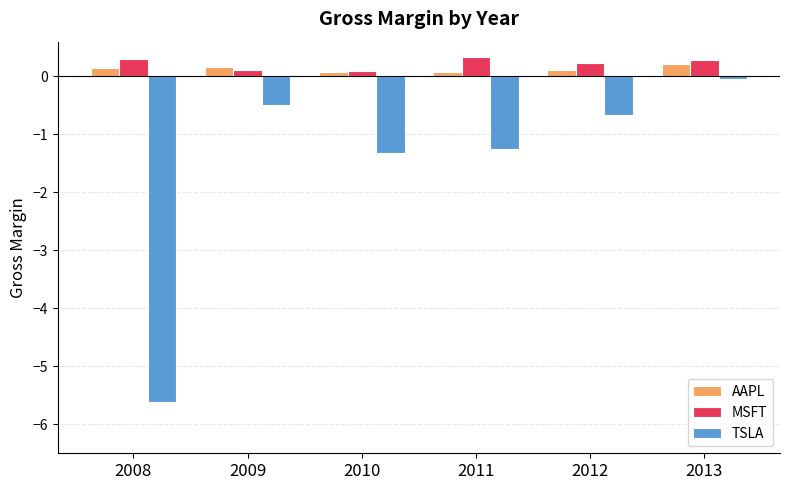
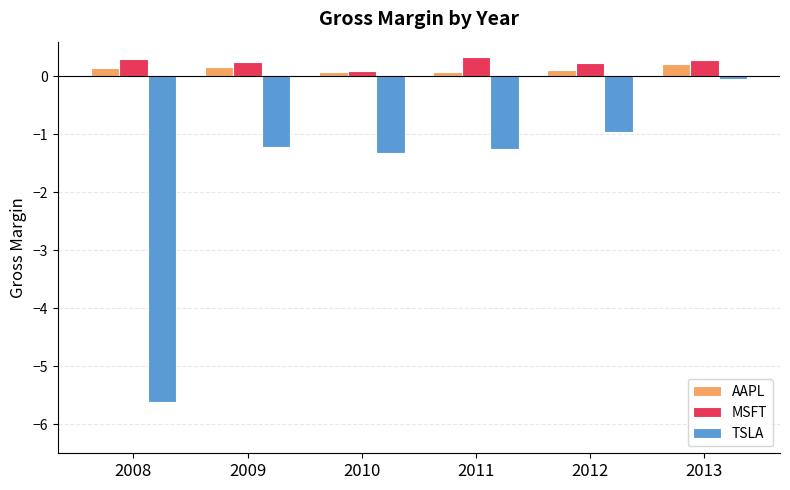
MSFT, 2009: 0.1 -> 0.2
TSLA, 2009: -0.5 -> -1.2
TSLA, 2012: -0.7 -> -1.0
